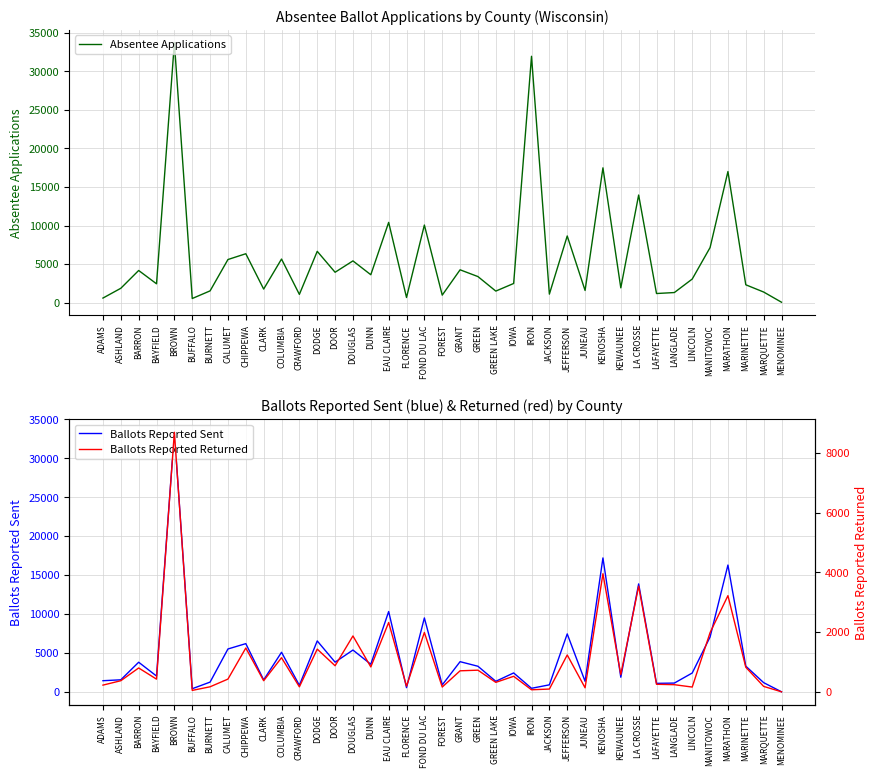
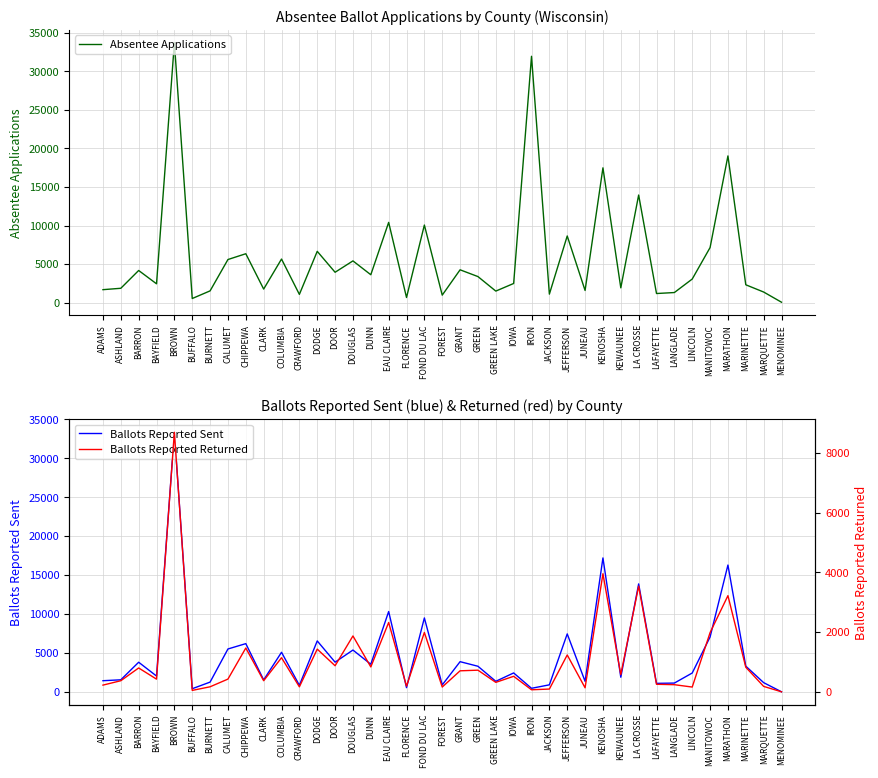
Absentee Ballot Applications by County (Wisconsin), ADAMS: 1000 -> 2000
Absentee Ballot Applications by County (Wisconsin), MARATHON: 17000 -> 19000
